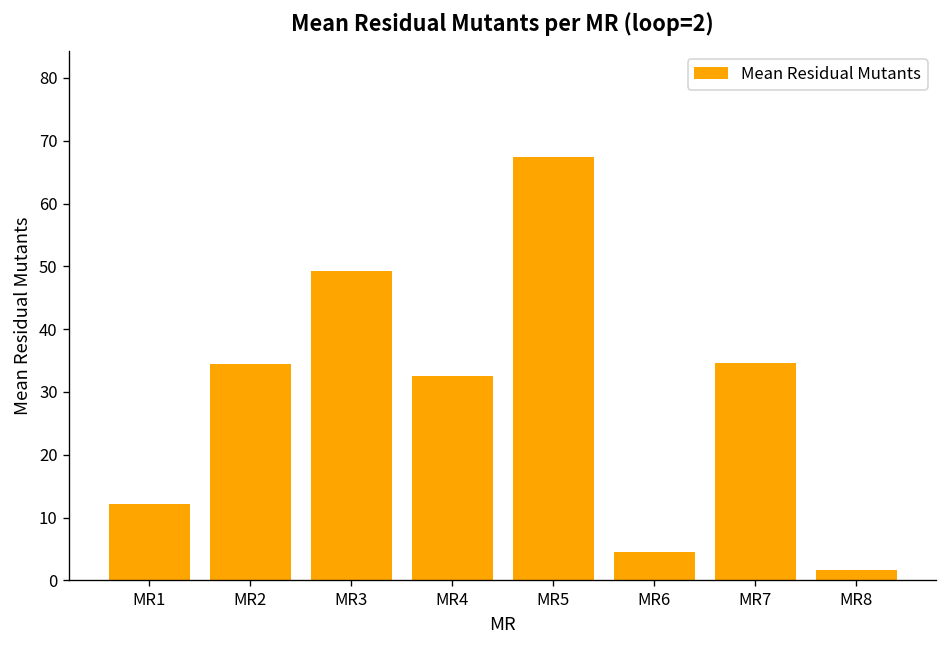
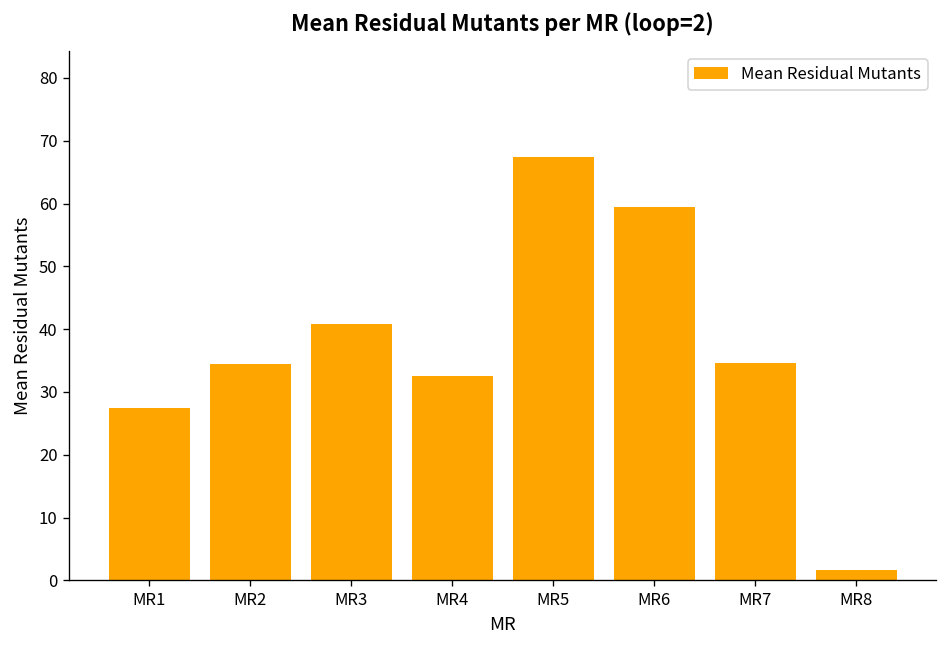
MR1: 12 -> 27
MR3: 49 -> 41
MR6: 5 -> 59
